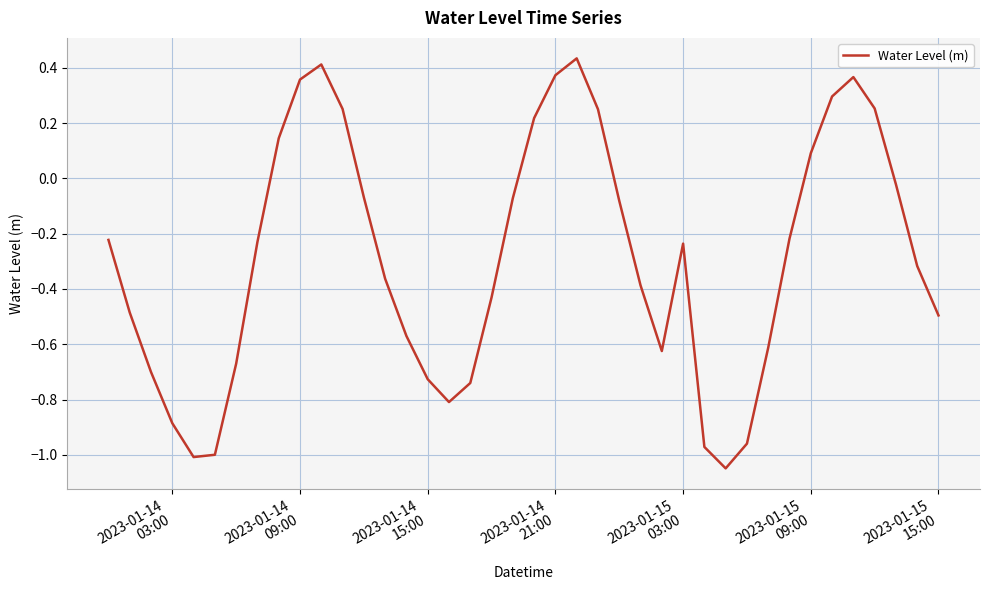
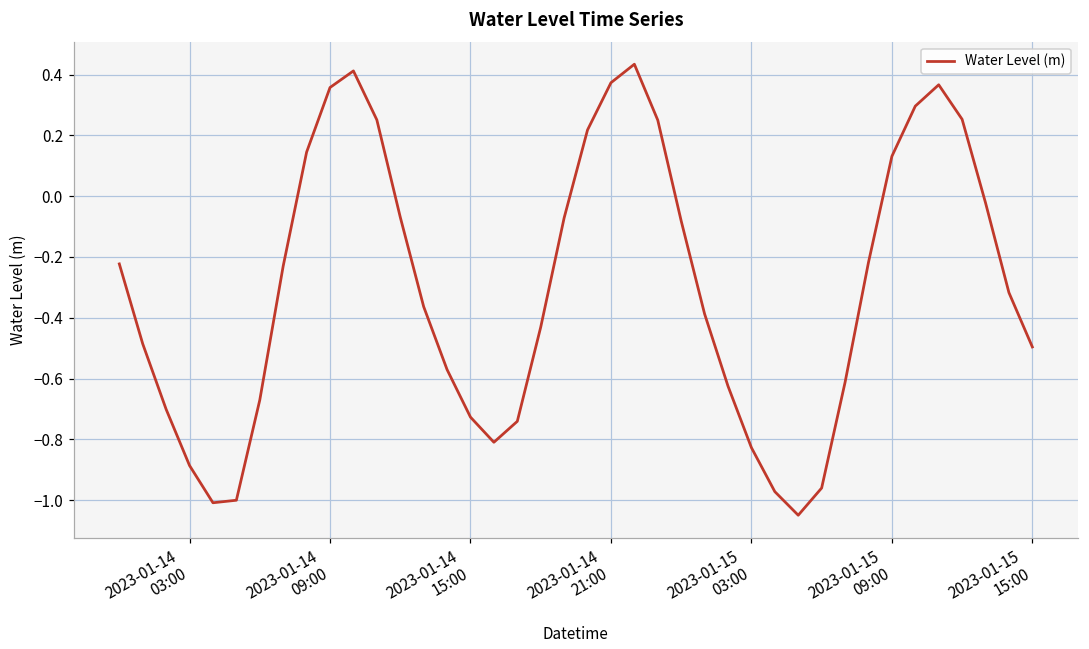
2023-01-15 03:00: -0.24 -> -0.83
2023-01-15 09:00: 0.09 -> 0.13
